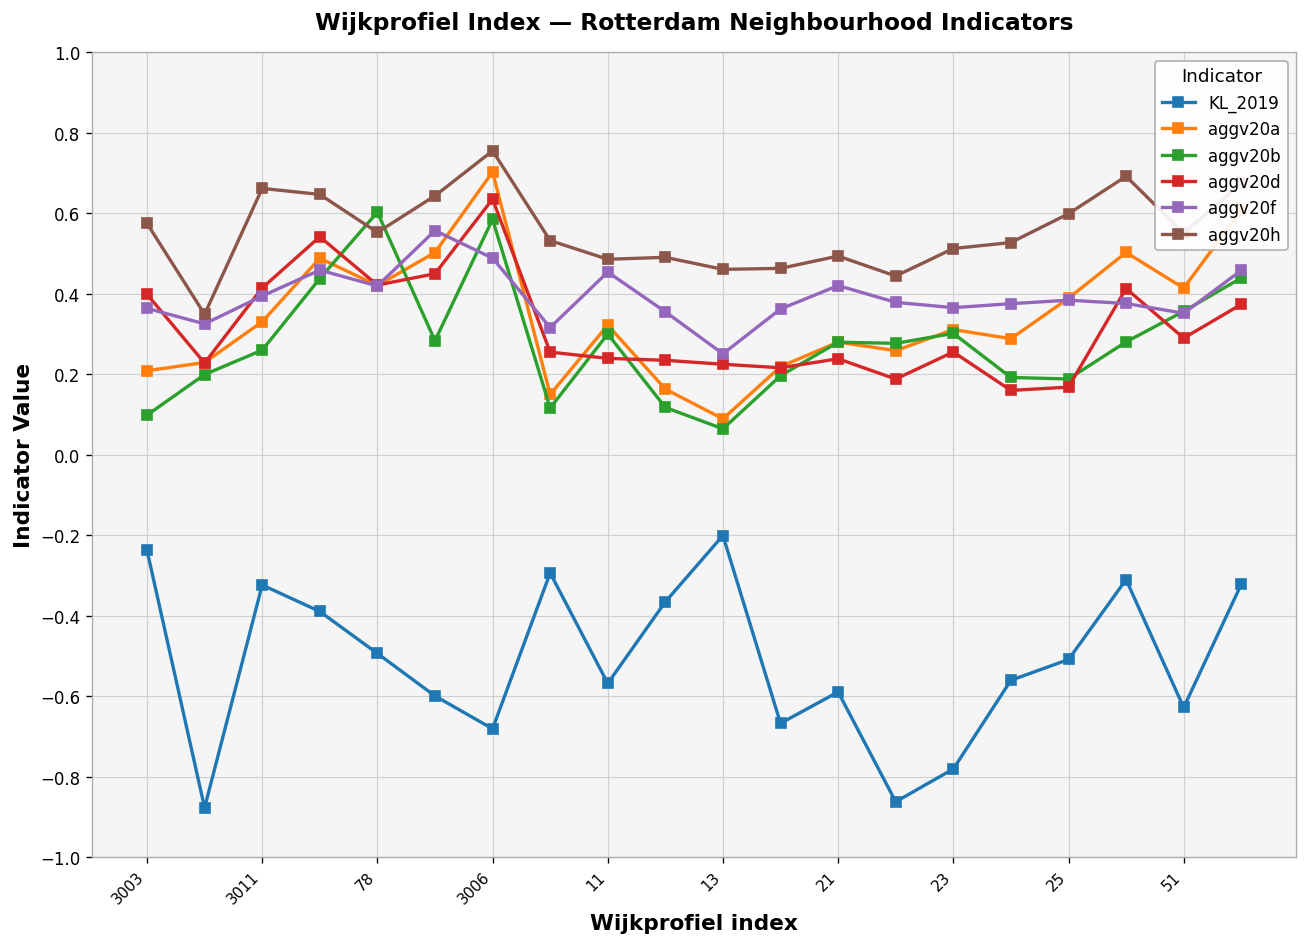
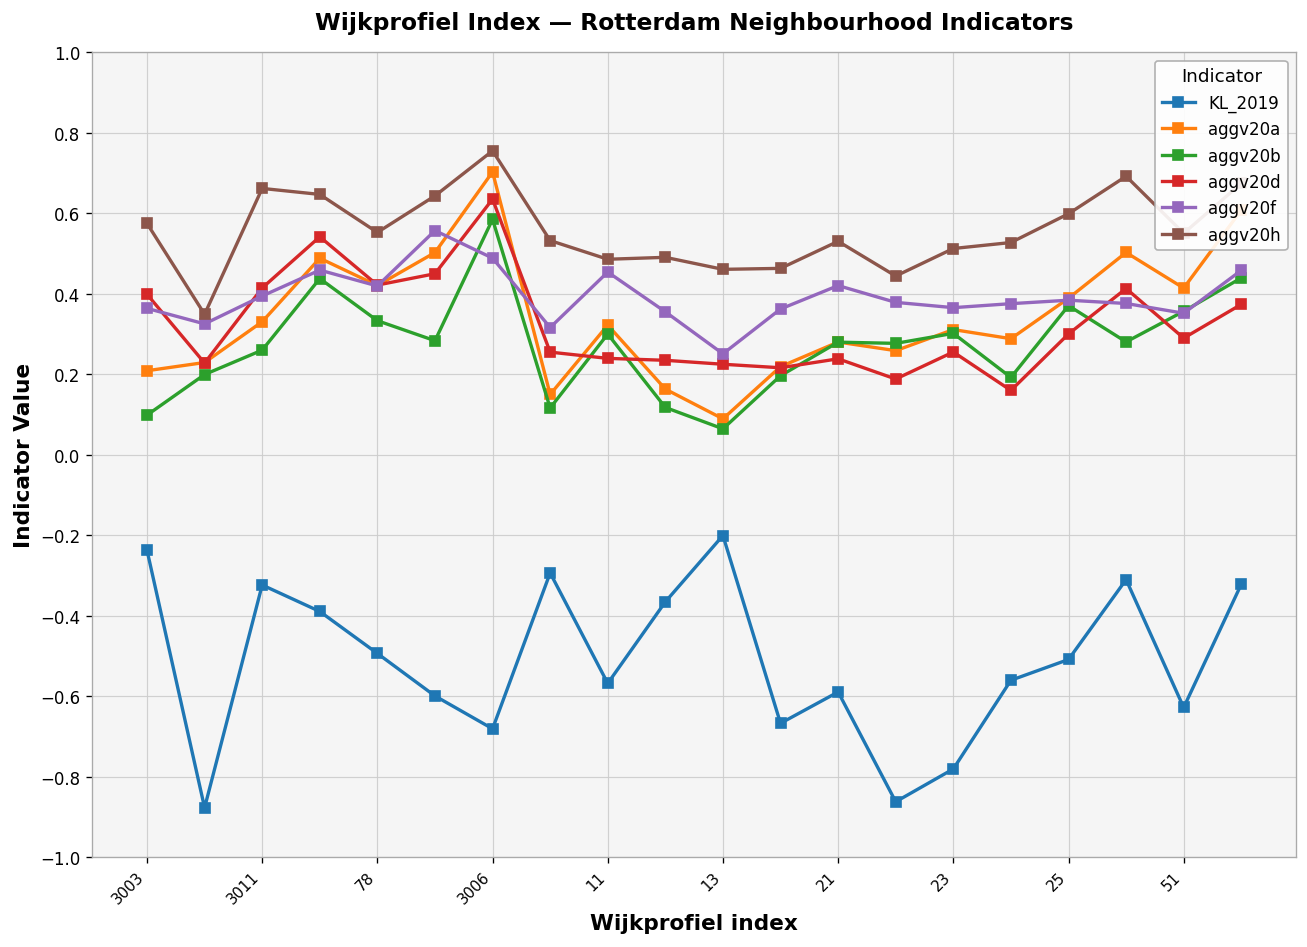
aggv20b, 78: 0.60 -> 0.33
aggv20h, 21: 0.49 -> 0.53
aggv20b, 25: 0.19 -> 0.37
aggv20d, 25: 0.17 -> 0.30
